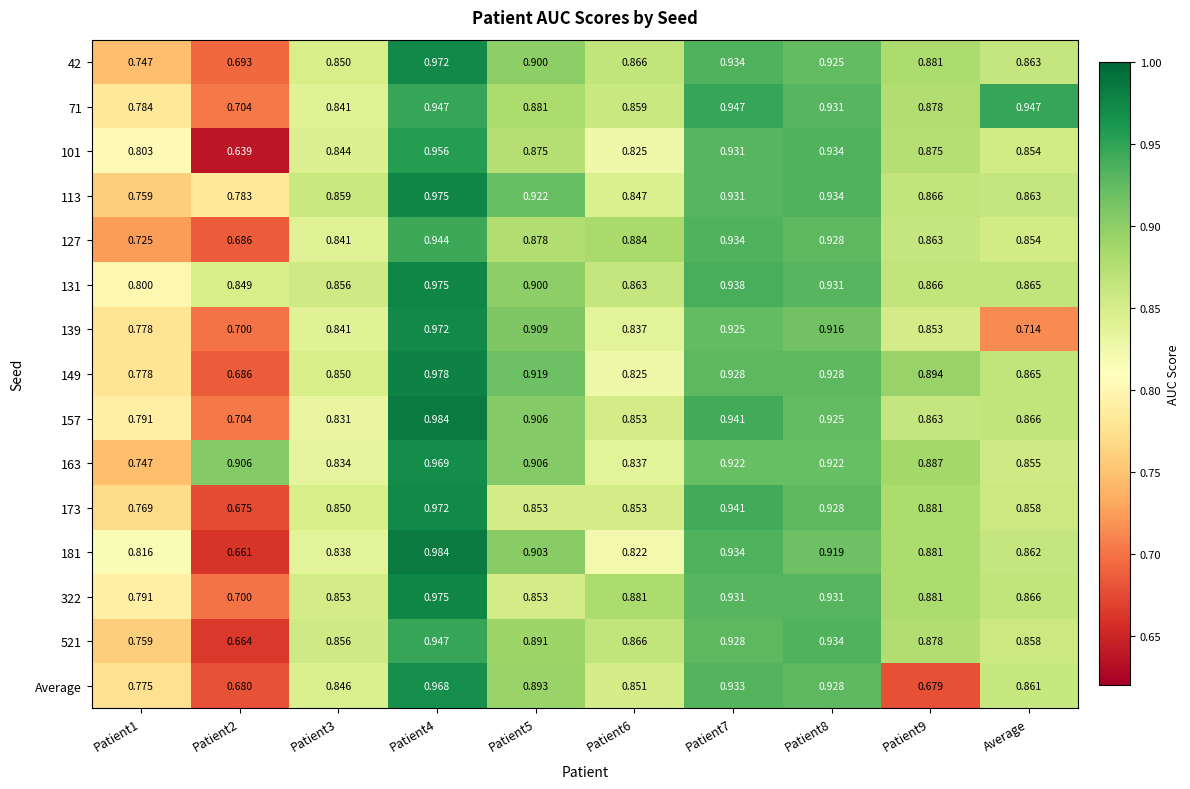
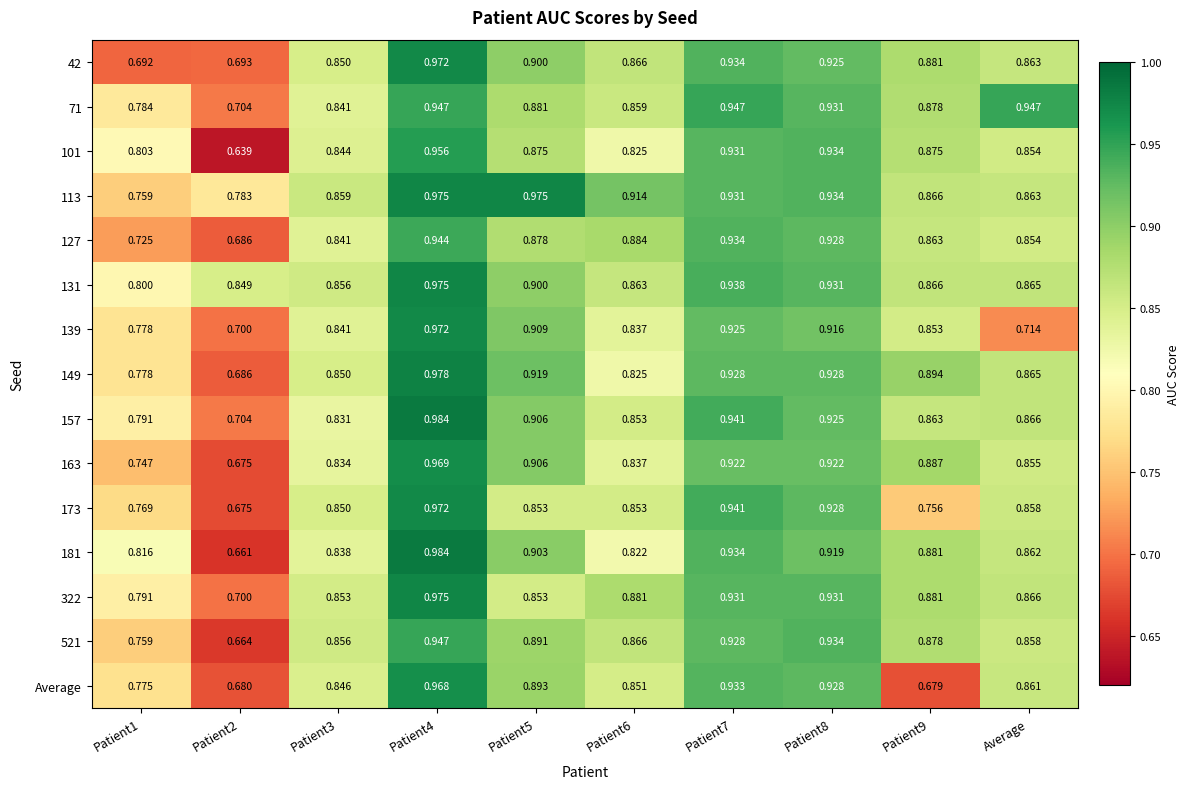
42, Patient1: 0.747 -> 0.692
113, Patient5: 0.922 -> 0.975
113, Patient6: 0.847 -> 0.914
163, Patient2: 0.906 -> 0.675
173, Patient9: 0.881 -> 0.756
